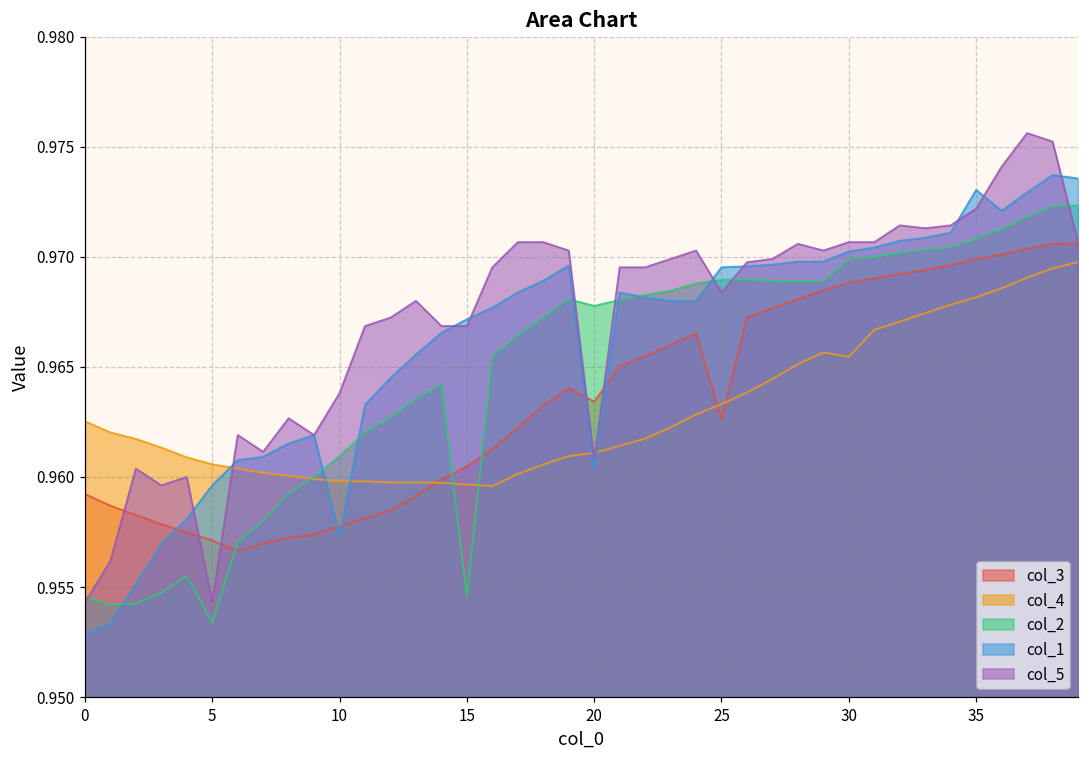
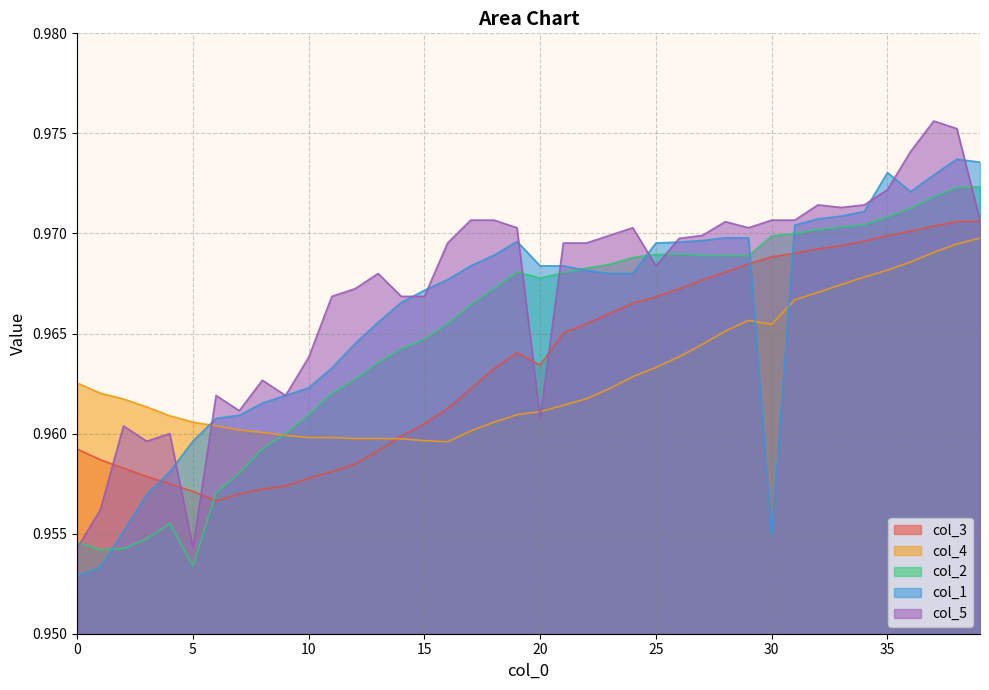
col_1, 10: 0.9573 -> 0.9623
col_2, 15: 0.9545 -> 0.9647
col_1, 20: 0.9603 -> 0.9684
col_3, 25: 0.9626 -> 0.9668
col_1, 30: 0.9702 -> 0.9549
